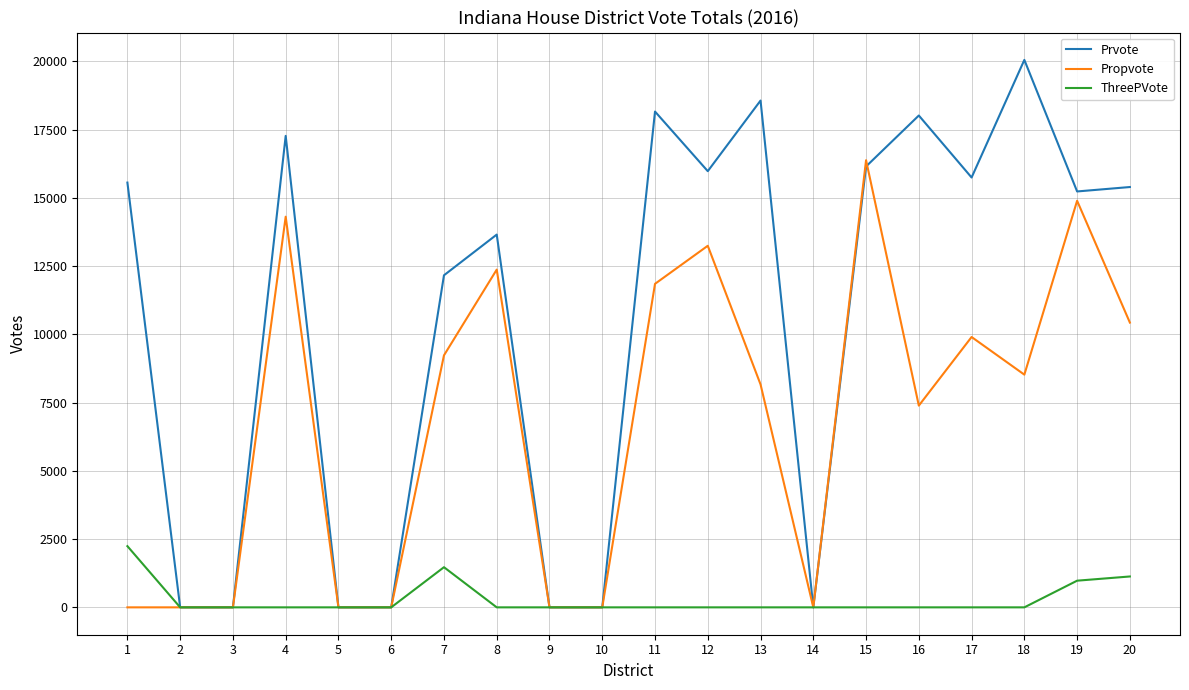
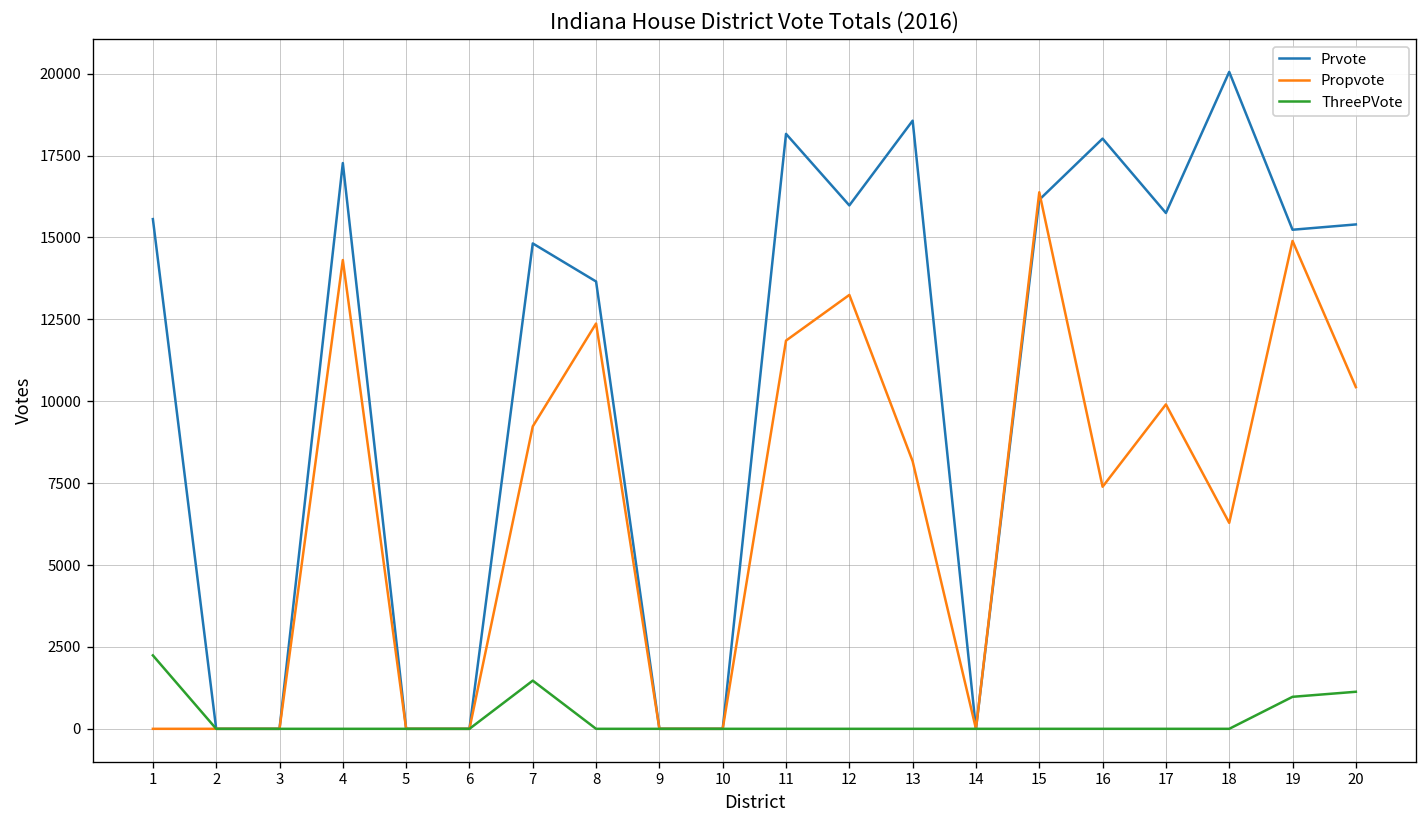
Prvote, 7: 12200 -> 14800
Propvote, 18: 8500 -> 6300
